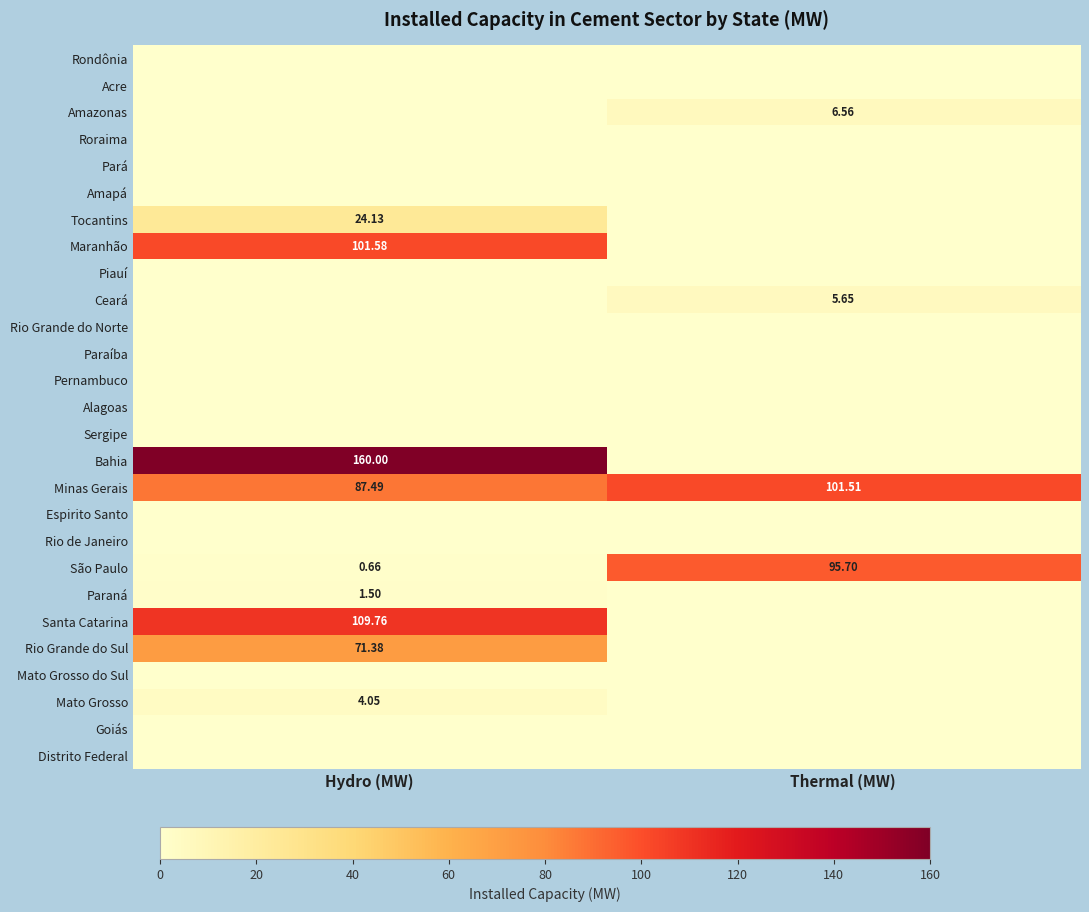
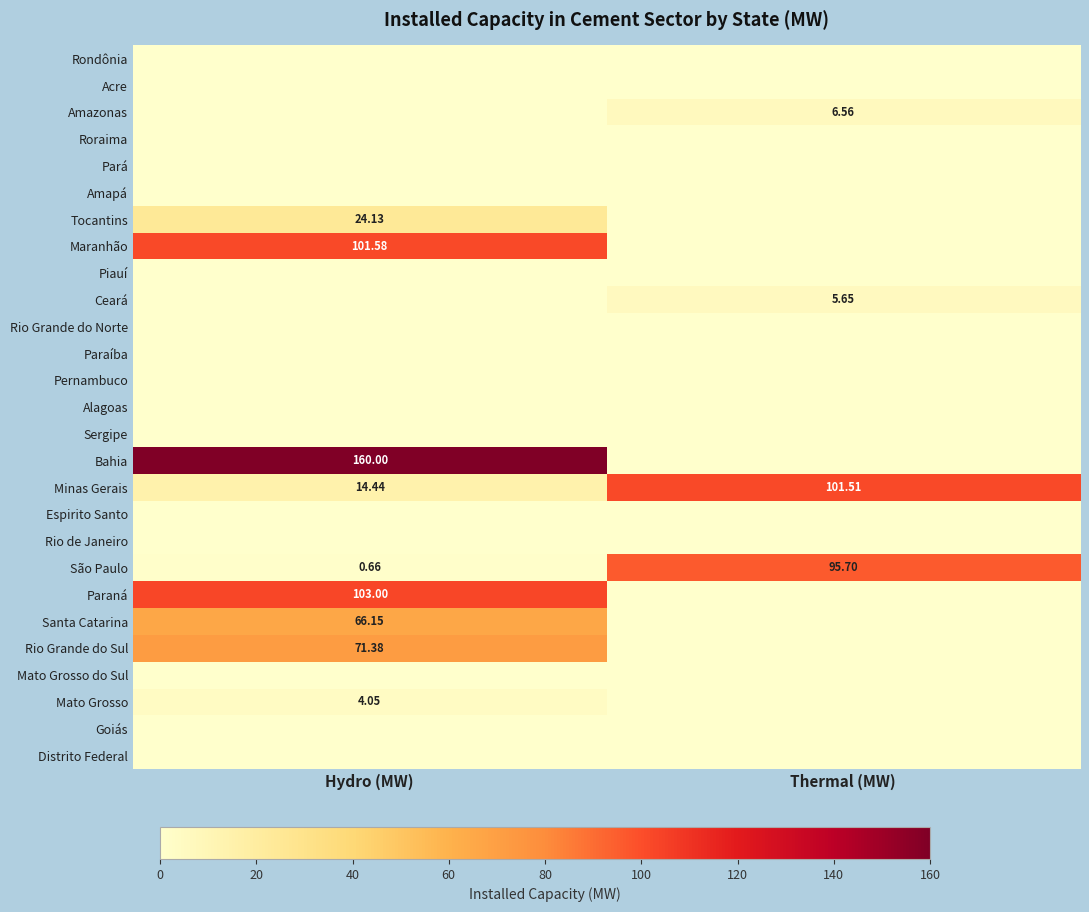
Minas Gerais, Hydro (MW): 87.49 -> 14.44
Paraná, Hydro (MW): 1.50 -> 103.00
Santa Catarina, Hydro (MW): 109.76 -> 66.15
